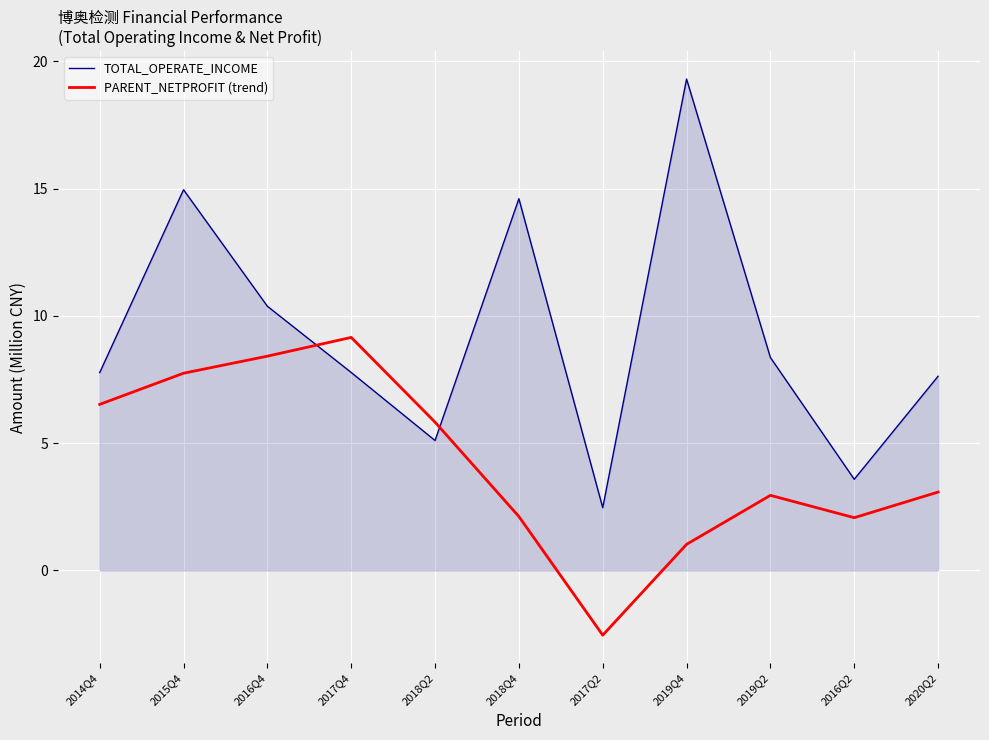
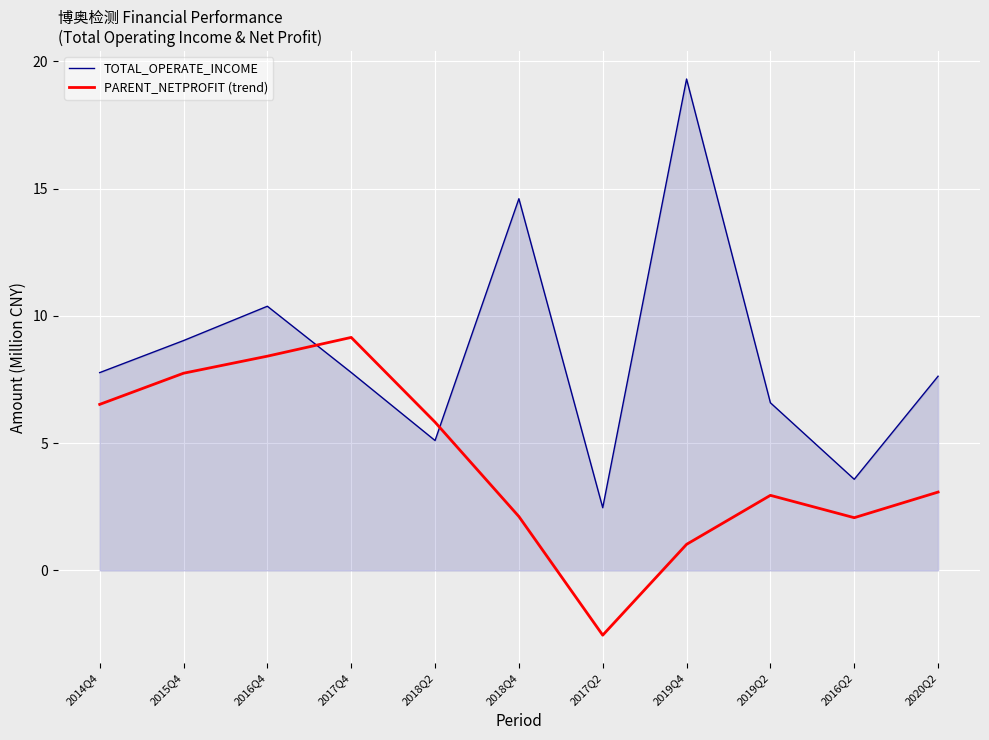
TOTAL_OPERATE_INCOME, 2015Q4: 15.0 -> 9.0
TOTAL_OPERATE_INCOME, 2019Q2: 8.4 -> 6.6
